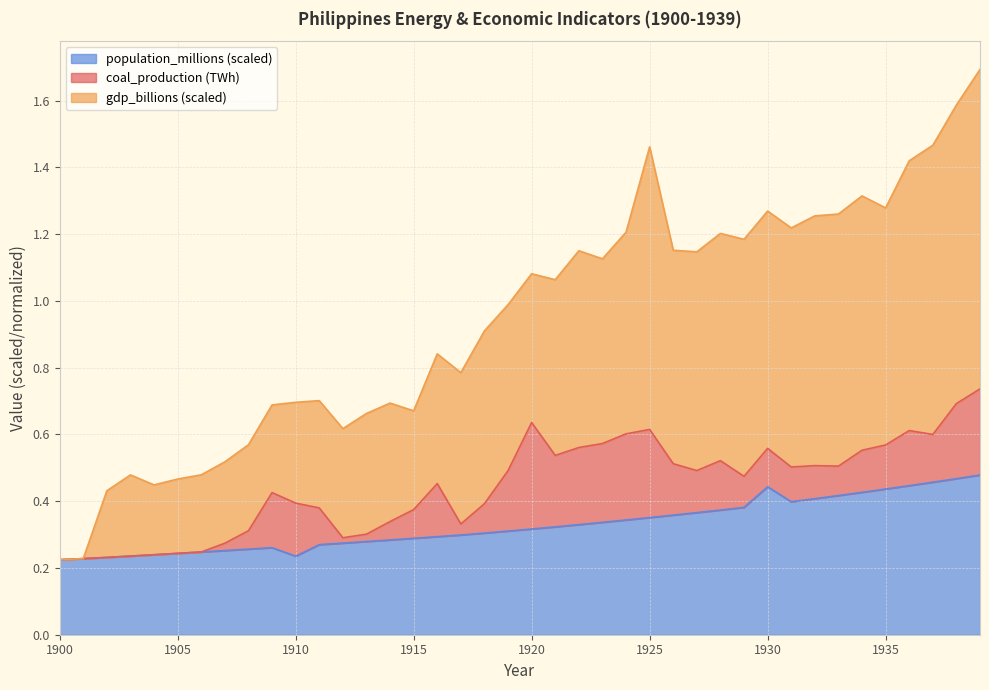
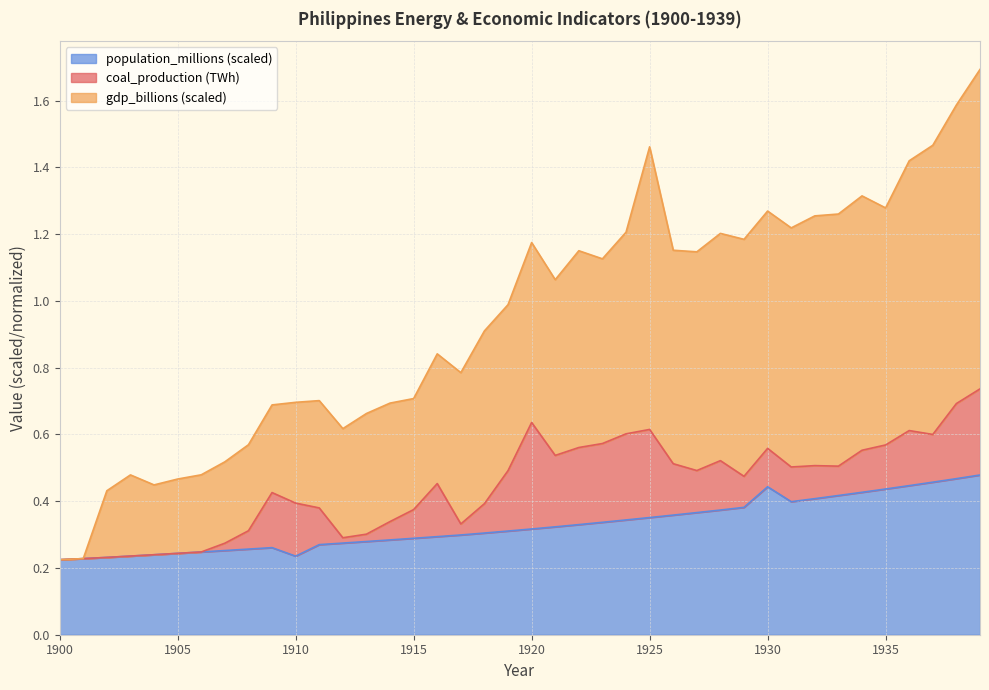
gdp_billions (scaled), 1915: 0.30 -> 0.33
gdp_billions (scaled), 1920: 0.45 -> 0.54
